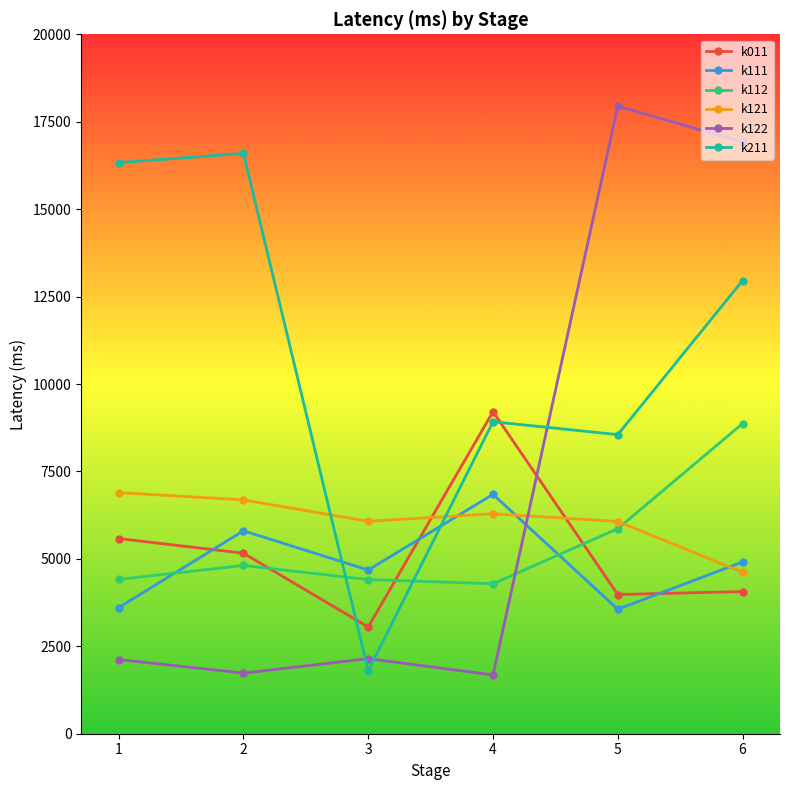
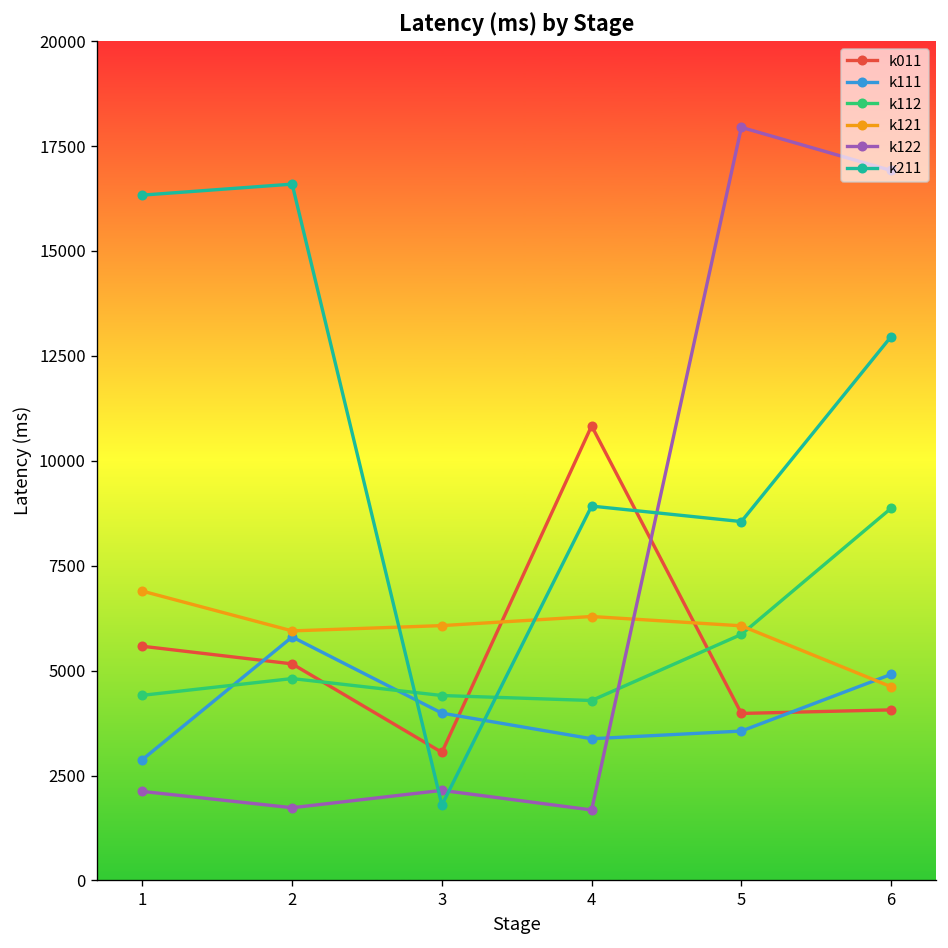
k111, 1: 3600 -> 2900
k121, 2: 6700 -> 5900
k111, 3: 4700 -> 4000
k011, 4: 9200 -> 10800
k111, 4: 6800 -> 3400
